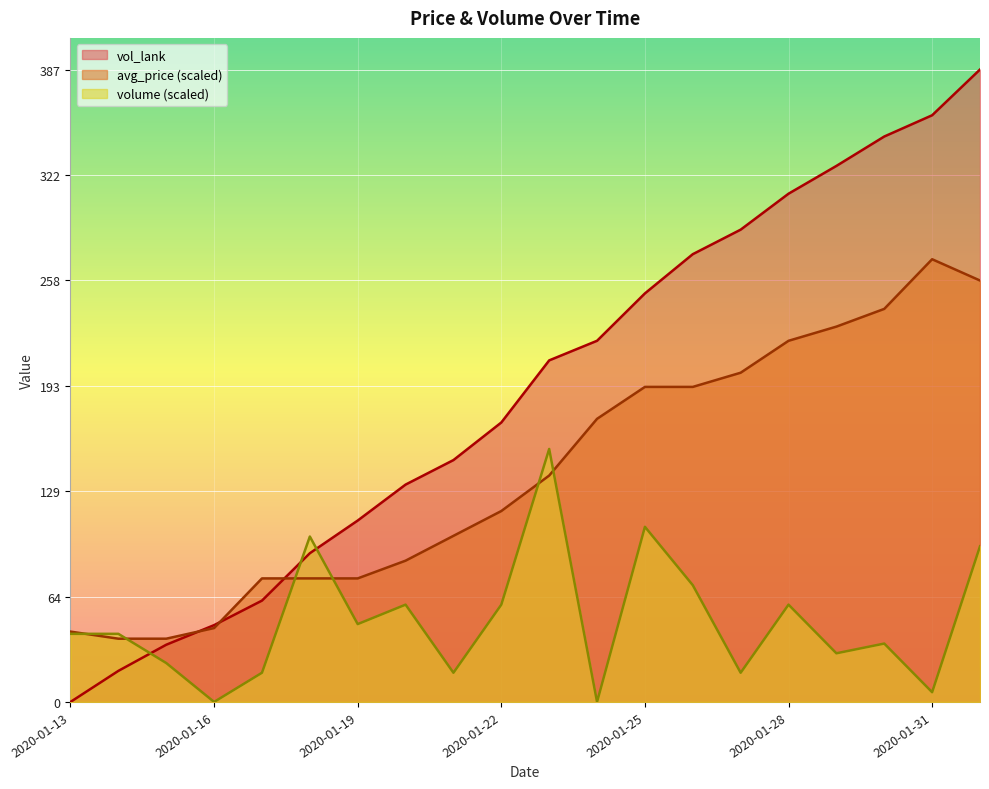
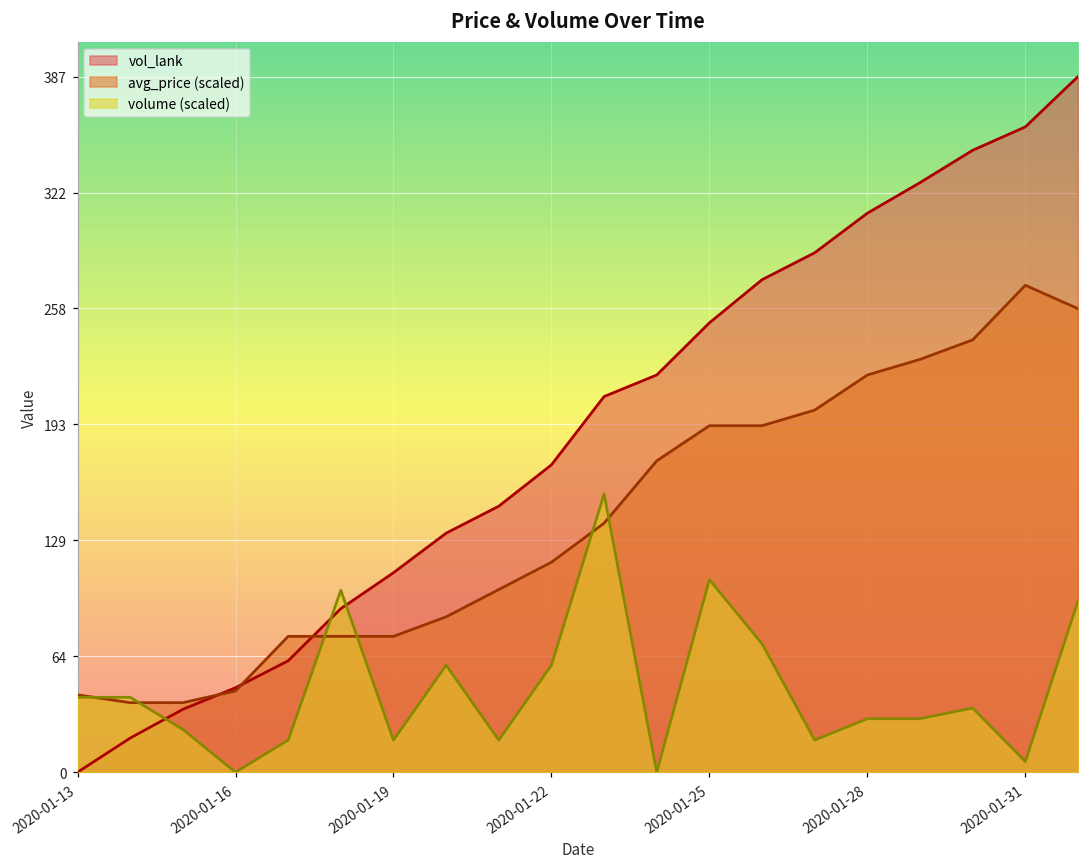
volume (scaled), 2020-01-19: 48 -> 18
volume (scaled), 2020-01-28: 60 -> 30
